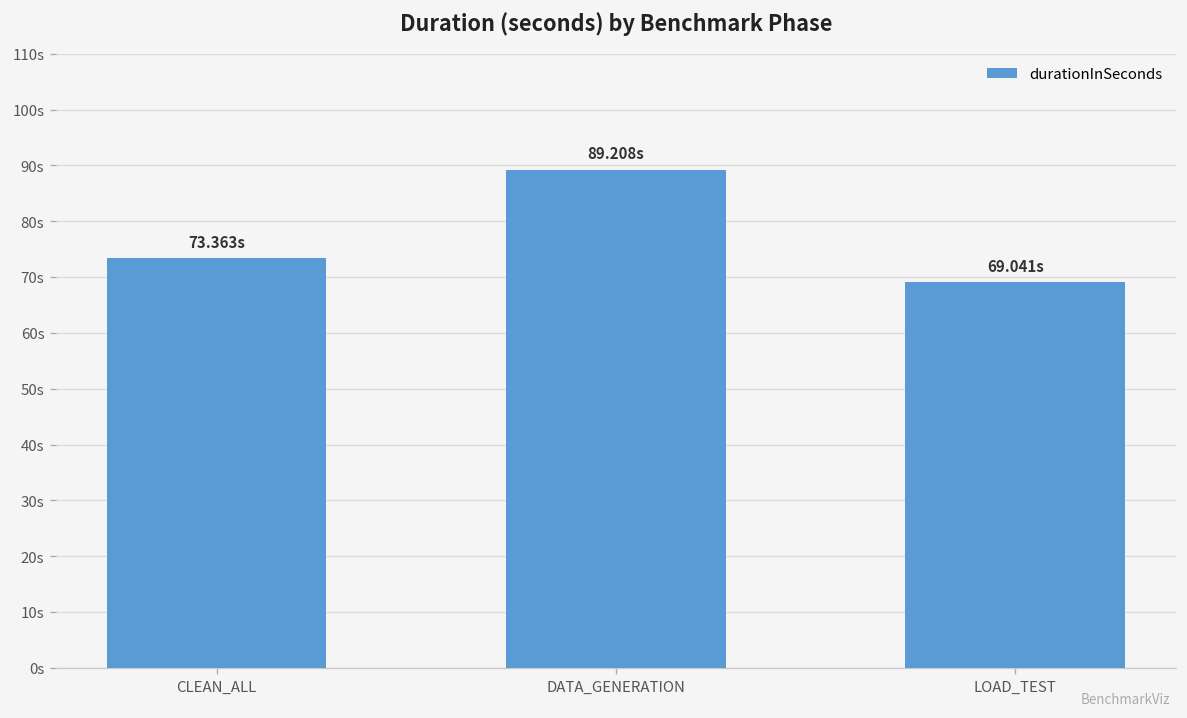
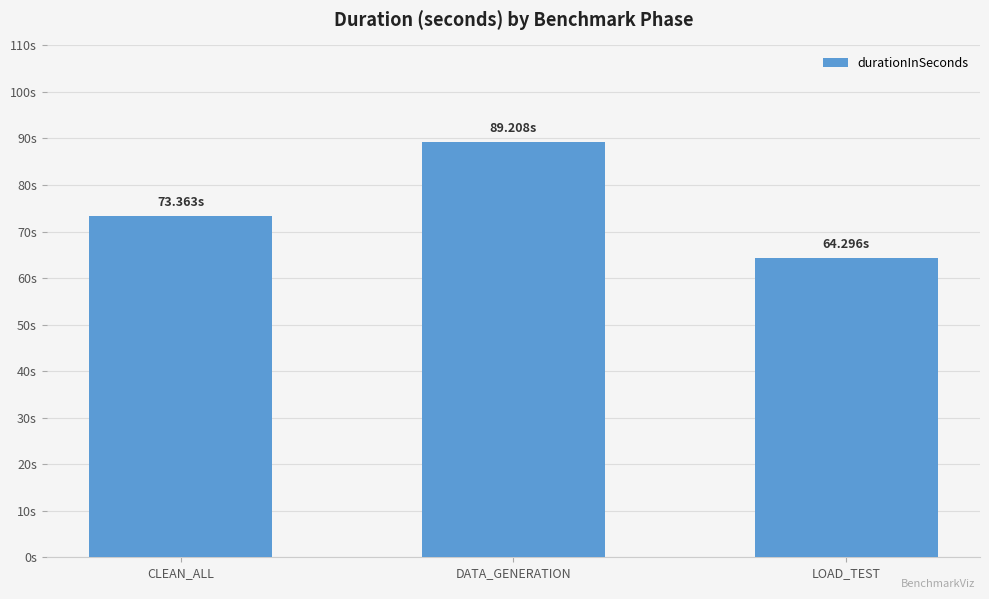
LOAD_TEST: 69.041s -> 64.296s
